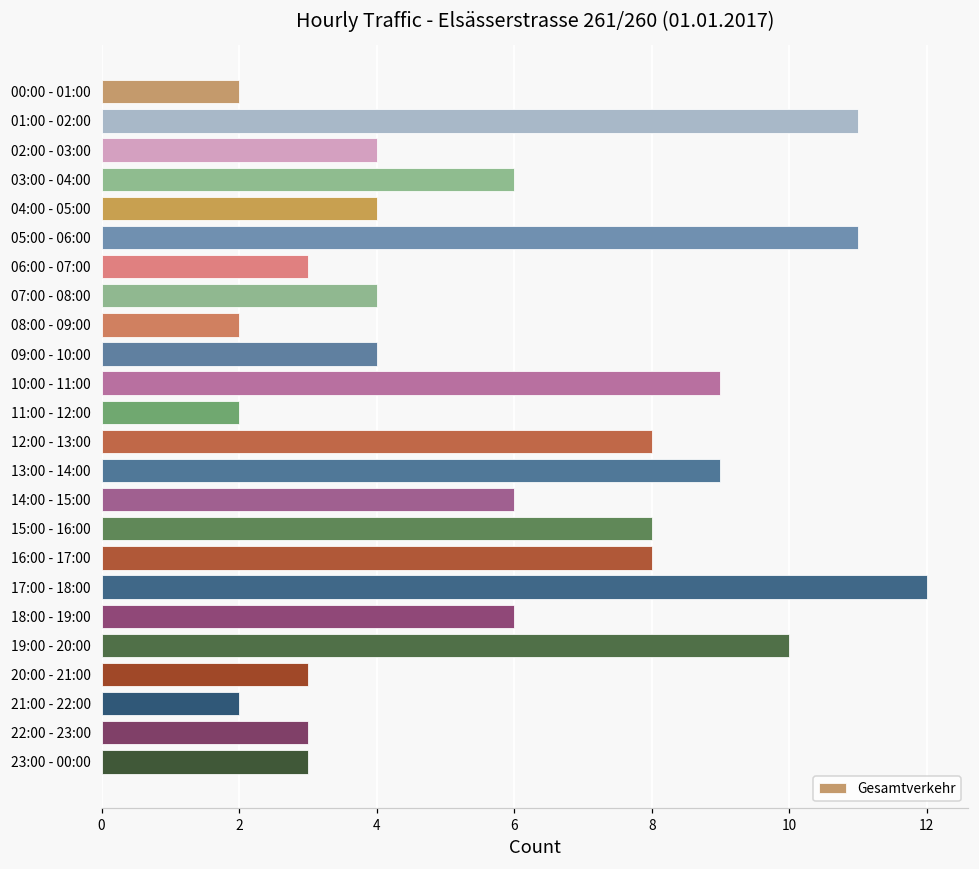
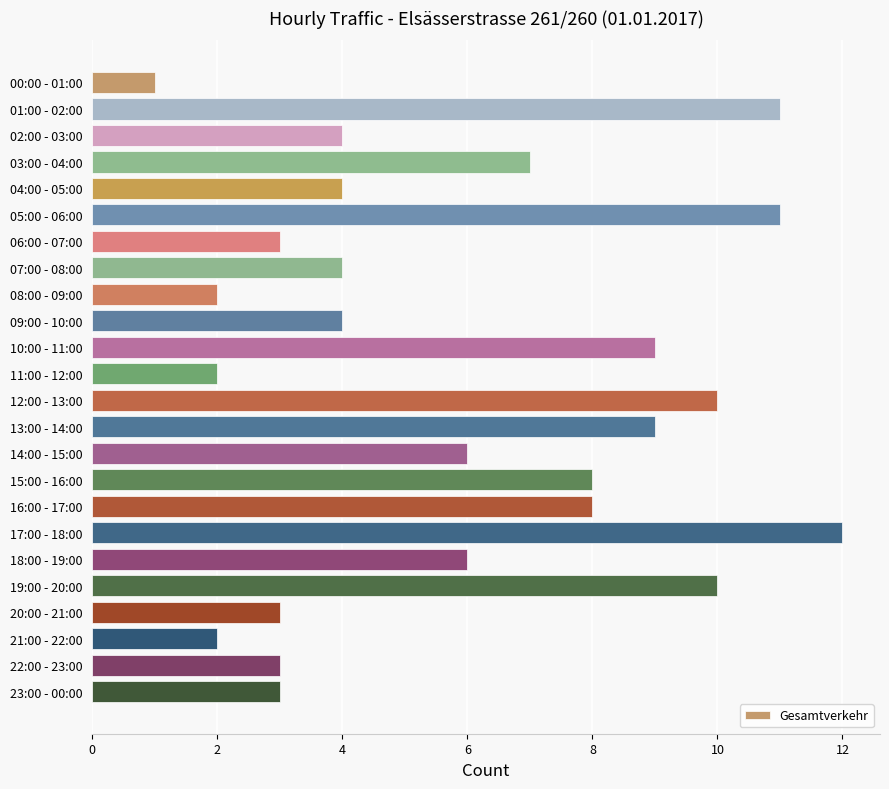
00:00 - 01:00: 2 -> 1
03:00 - 04:00: 6 -> 7
12:00 - 13:00: 8 -> 10
